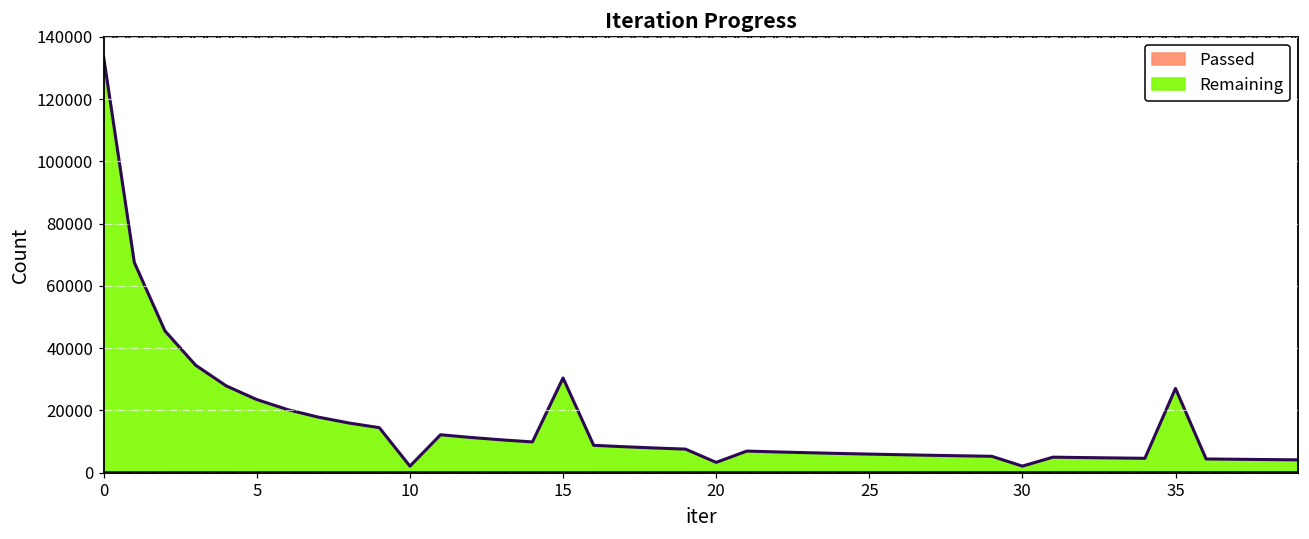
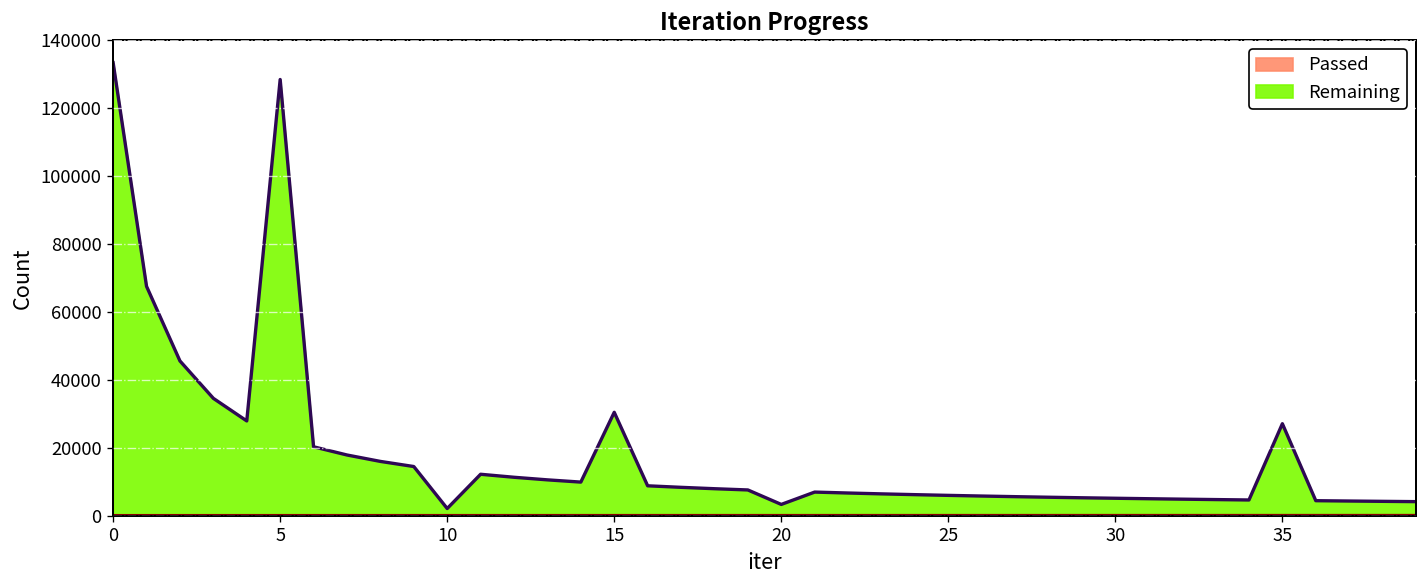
Remaining, 5: 23000 -> 128000
Remaining, 30: 2000 -> 5000
